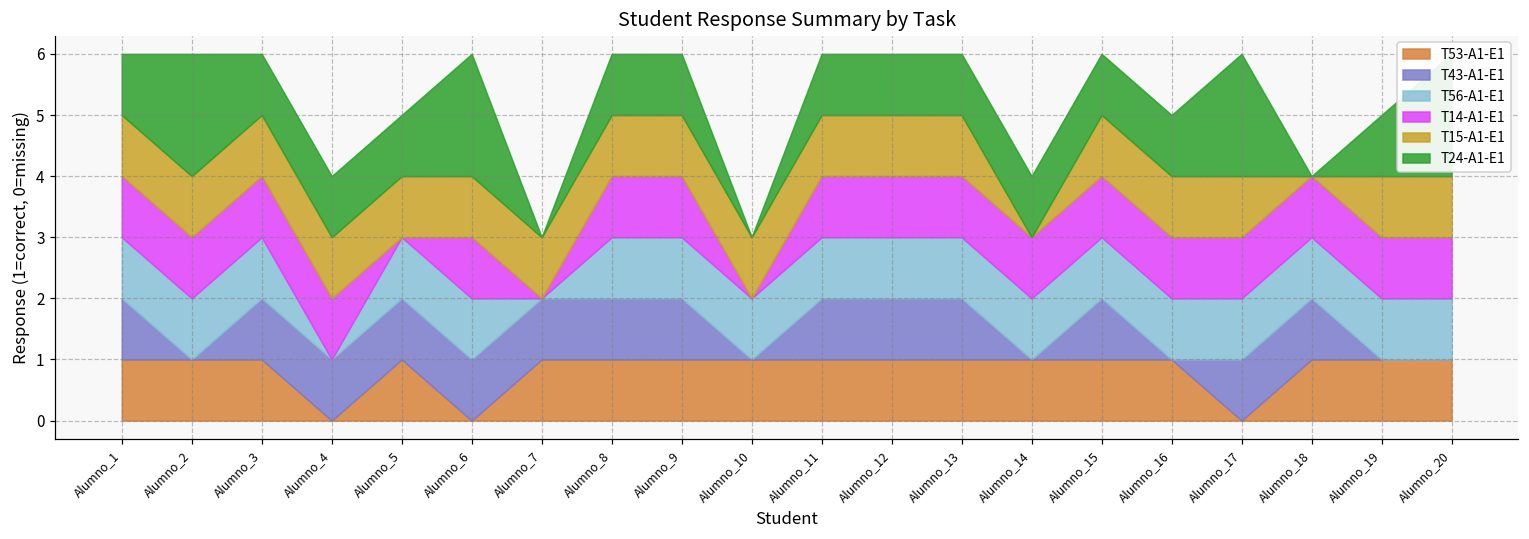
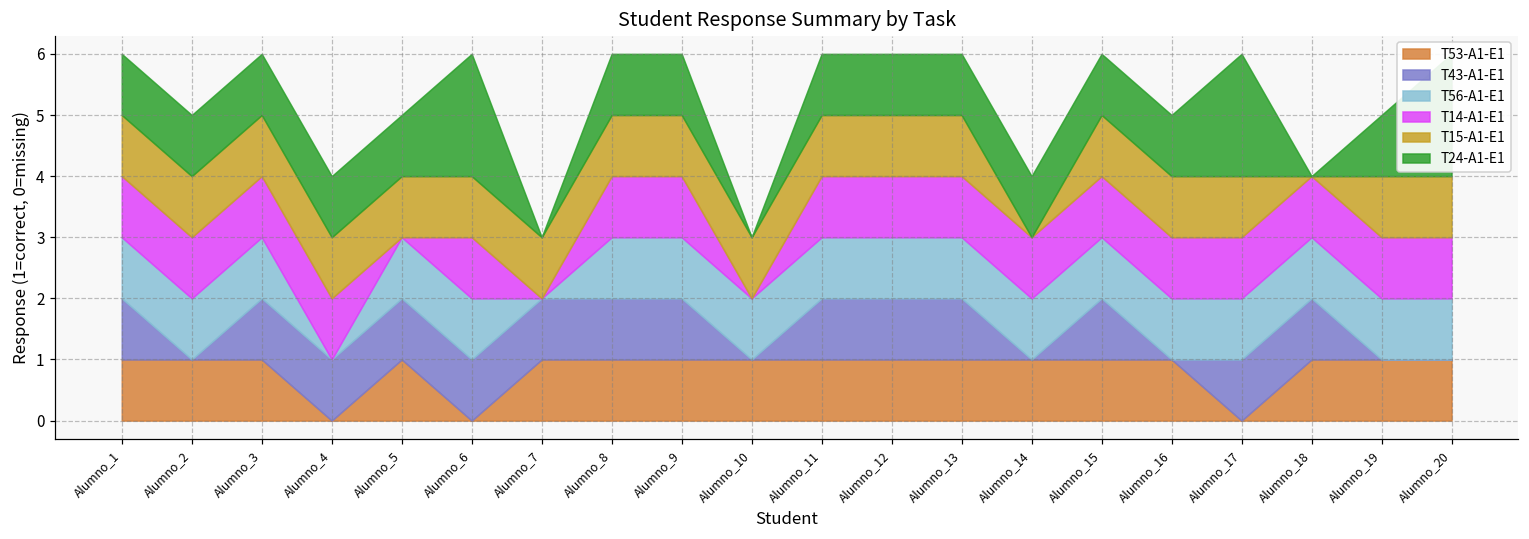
T24-A1-E1, Alumno_2: 2 -> 1
